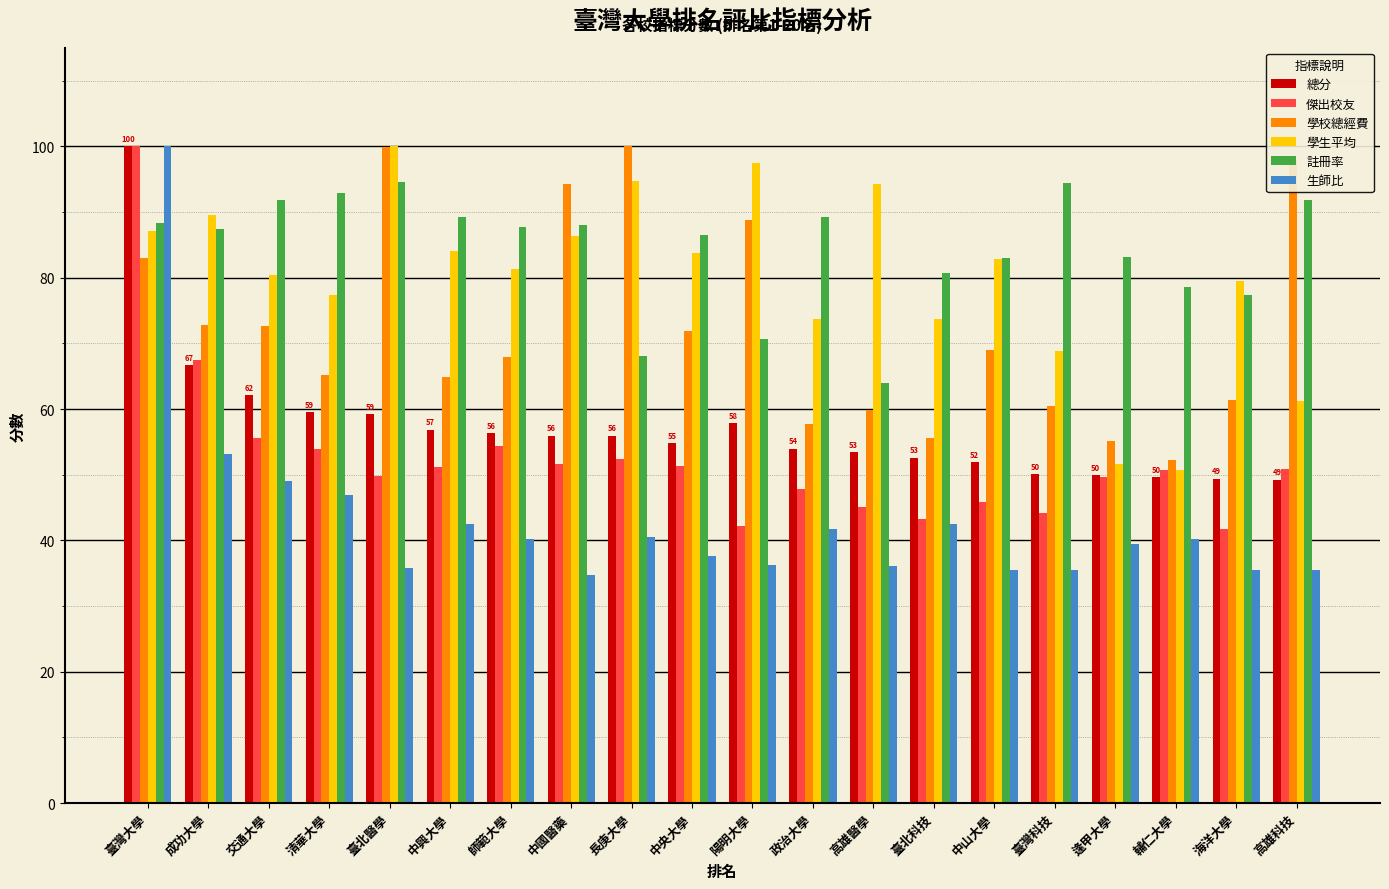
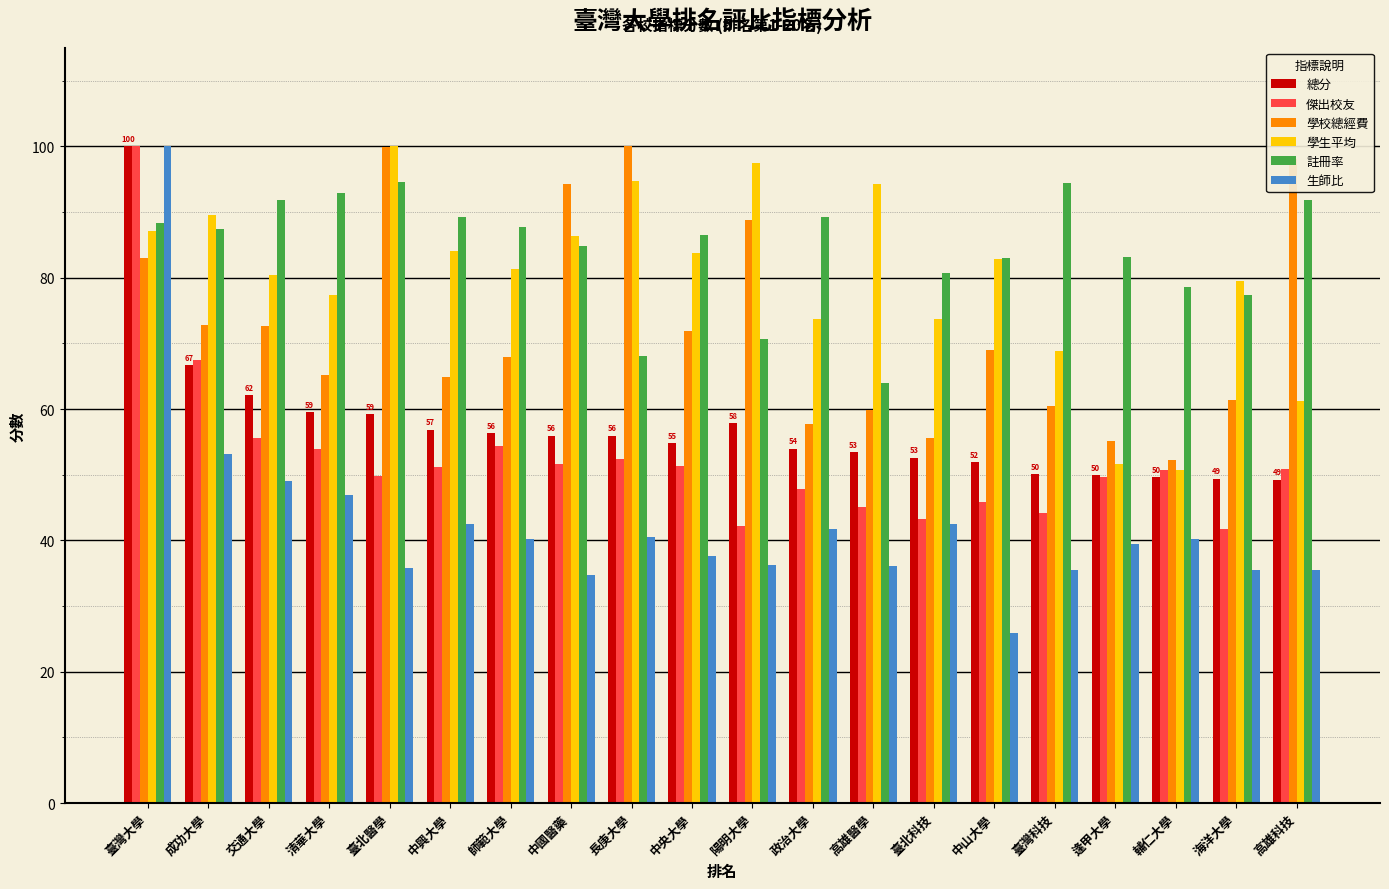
註冊率, 中國醫藥: 88 -> 85
生師比, 中山大學: 35 -> 26
